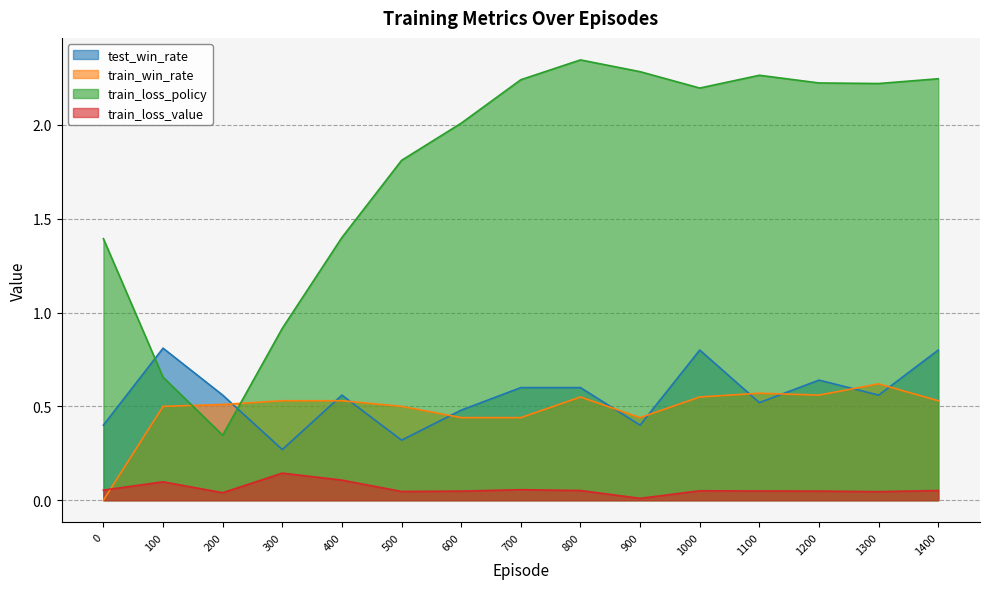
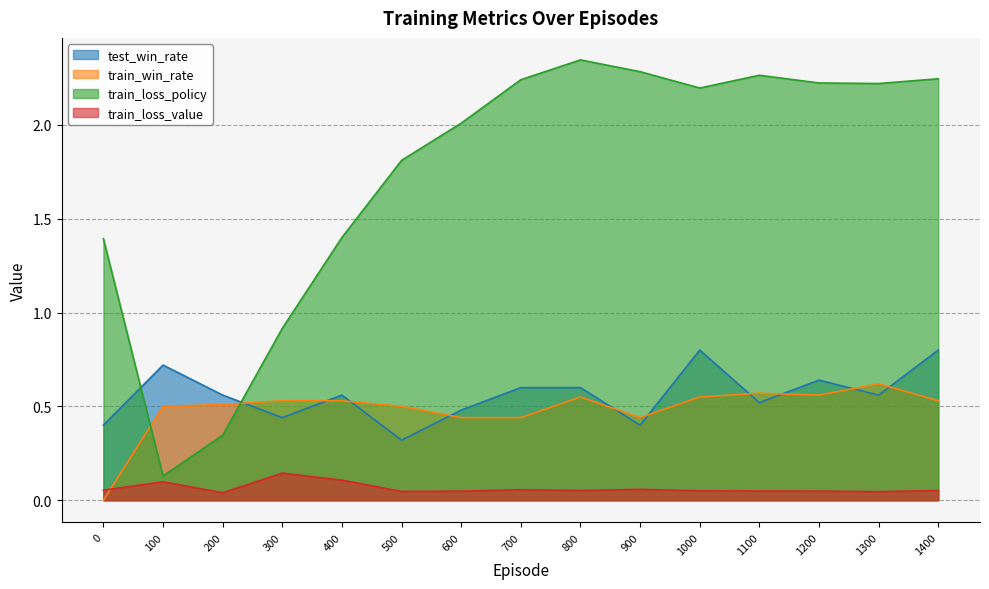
test_win_rate, 100: 0.81 -> 0.72
train_loss_policy, 100: 0.66 -> 0.13
test_win_rate, 300: 0.27 -> 0.44
train_loss_value, 900: 0.01 -> 0.06
